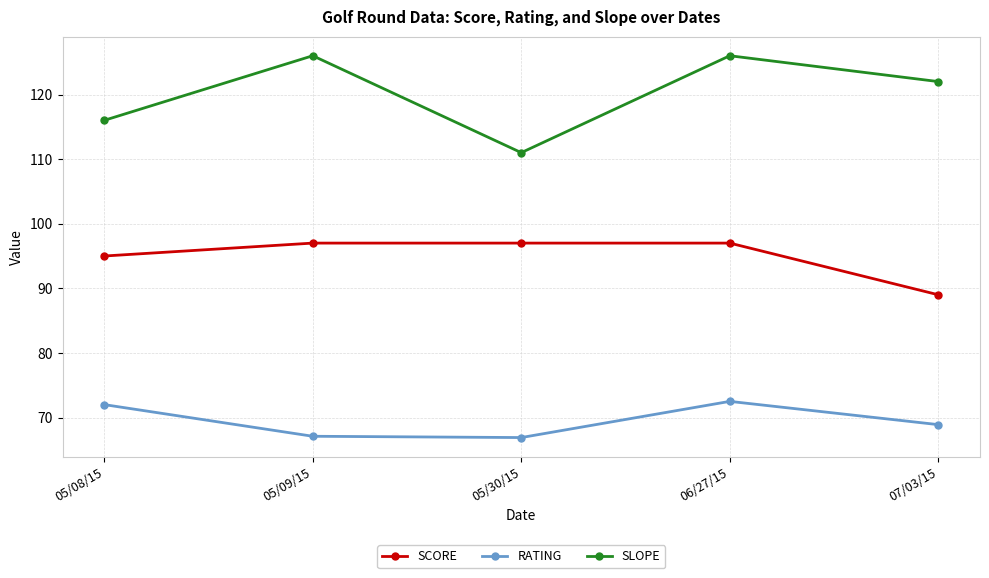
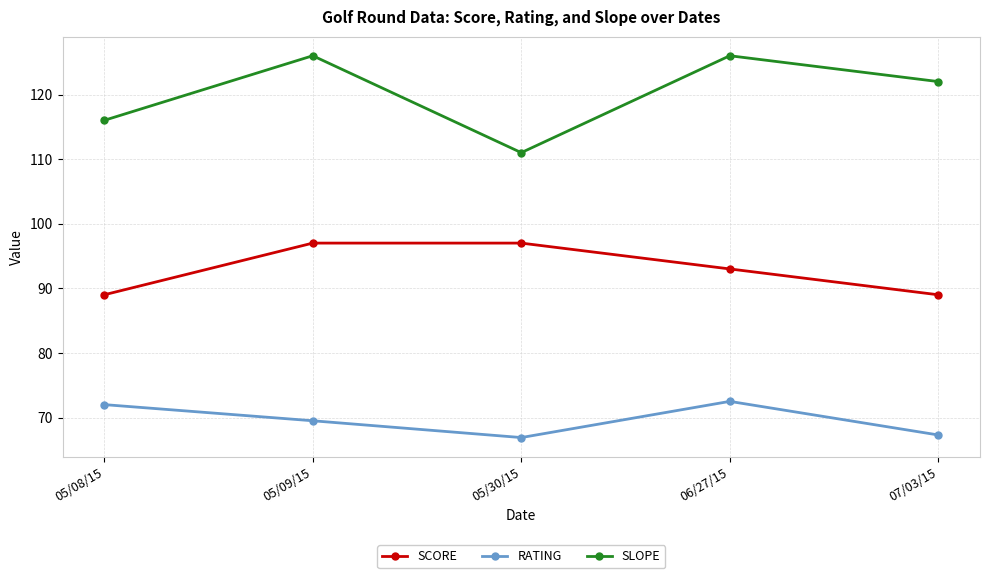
SCORE, 05/08/15: 95 -> 89
RATING, 05/09/15: 67 -> 70
SCORE, 06/27/15: 97 -> 93
RATING, 07/03/15: 69 -> 67
